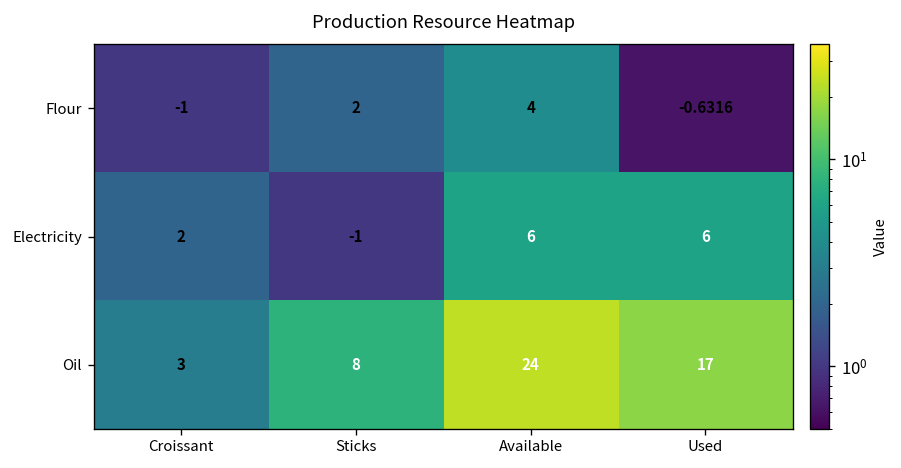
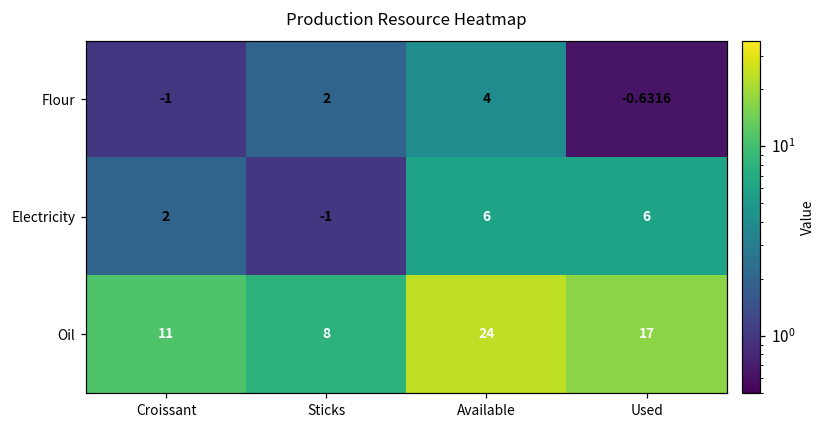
Oil, Croissant: 3 -> 11
